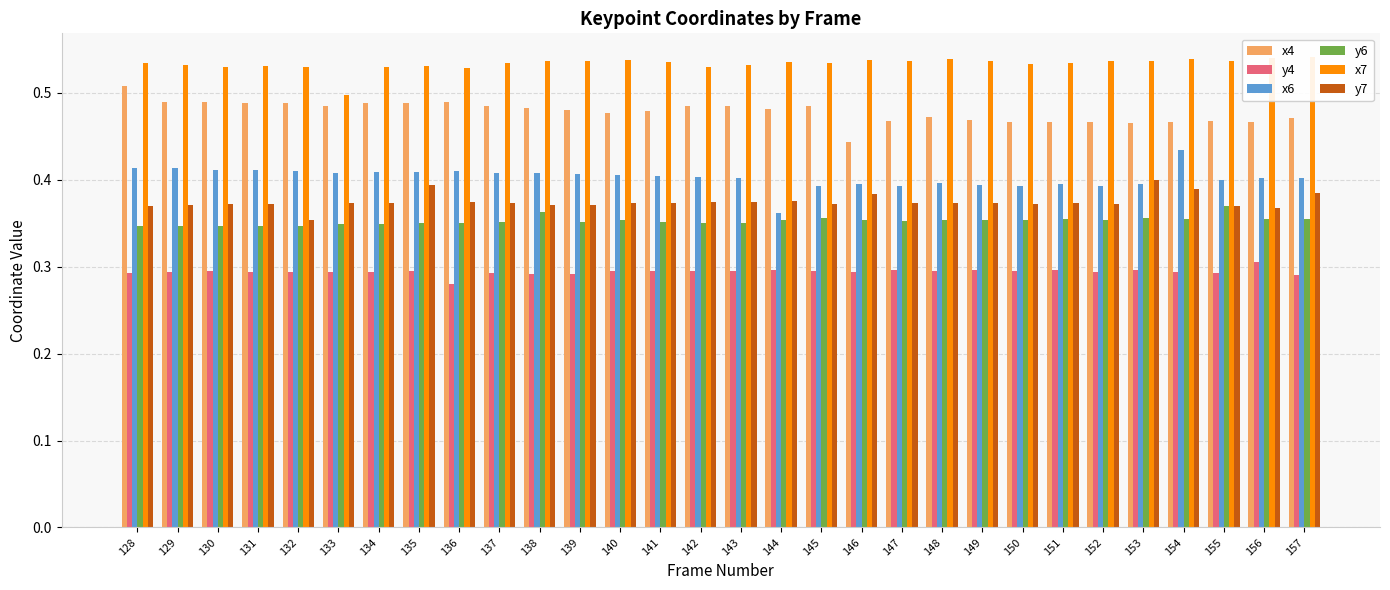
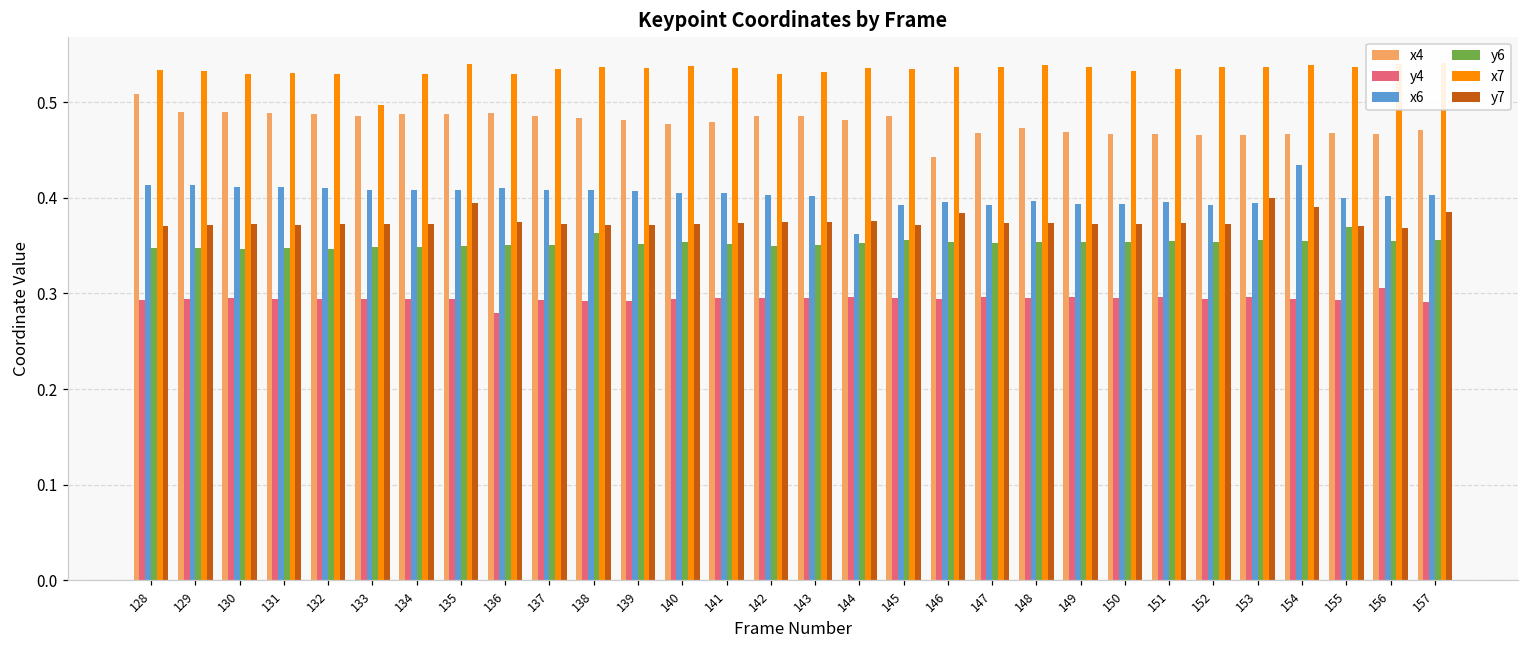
y7, 132: 0.35 -> 0.37
x7, 135: 0.53 -> 0.54
